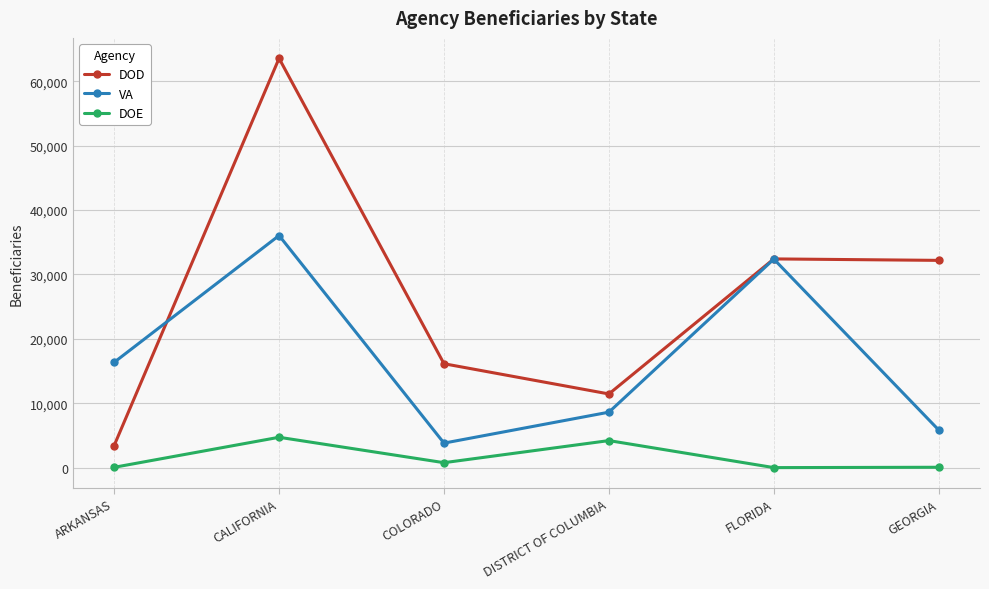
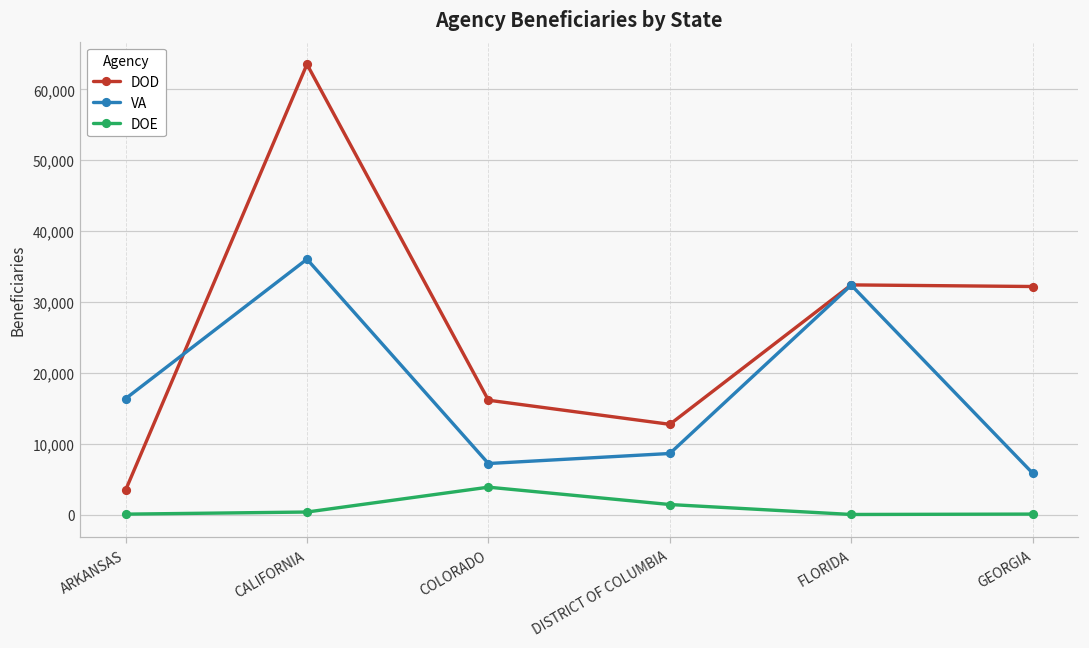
DOE, CALIFORNIA: 5,000 -> 0
VA, COLORADO: 4,000 -> 7,000
DOE, COLORADO: 1,000 -> 4,000
DOD, DISTRICT OF COLUMBIA: 11,000 -> 13,000
DOE, DISTRICT OF COLUMBIA: 4,000 -> 1,000
